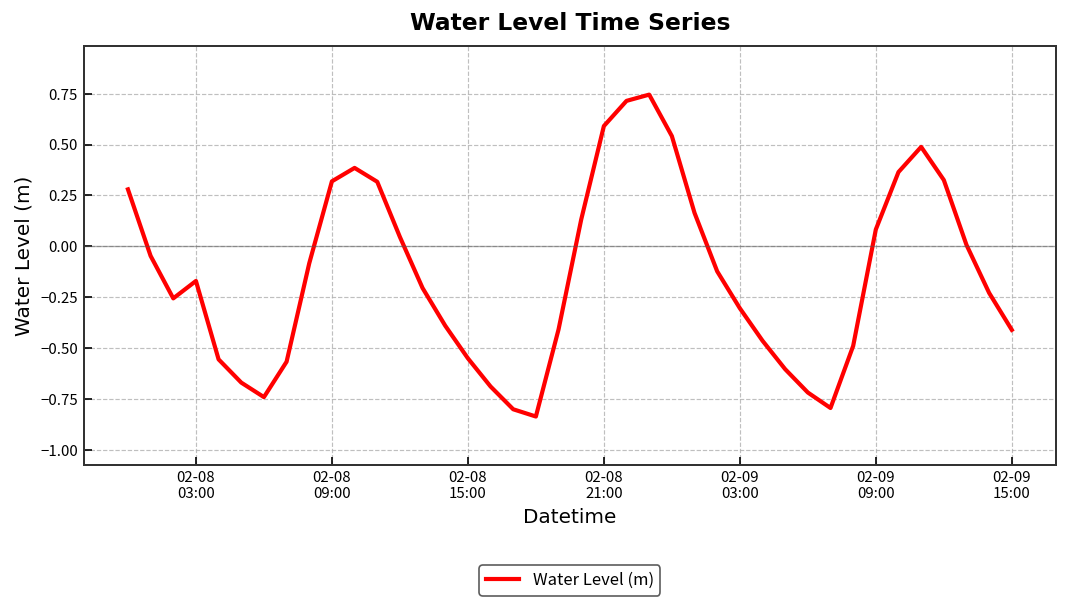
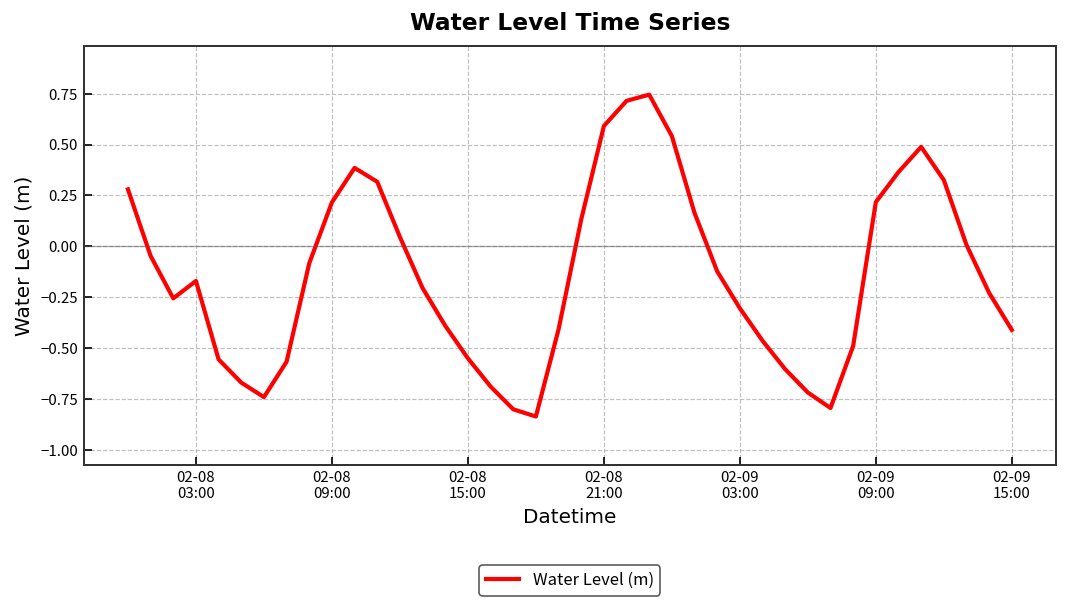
02-08 09:00: 0.32 -> 0.22
02-09 09:00: 0.08 -> 0.22
